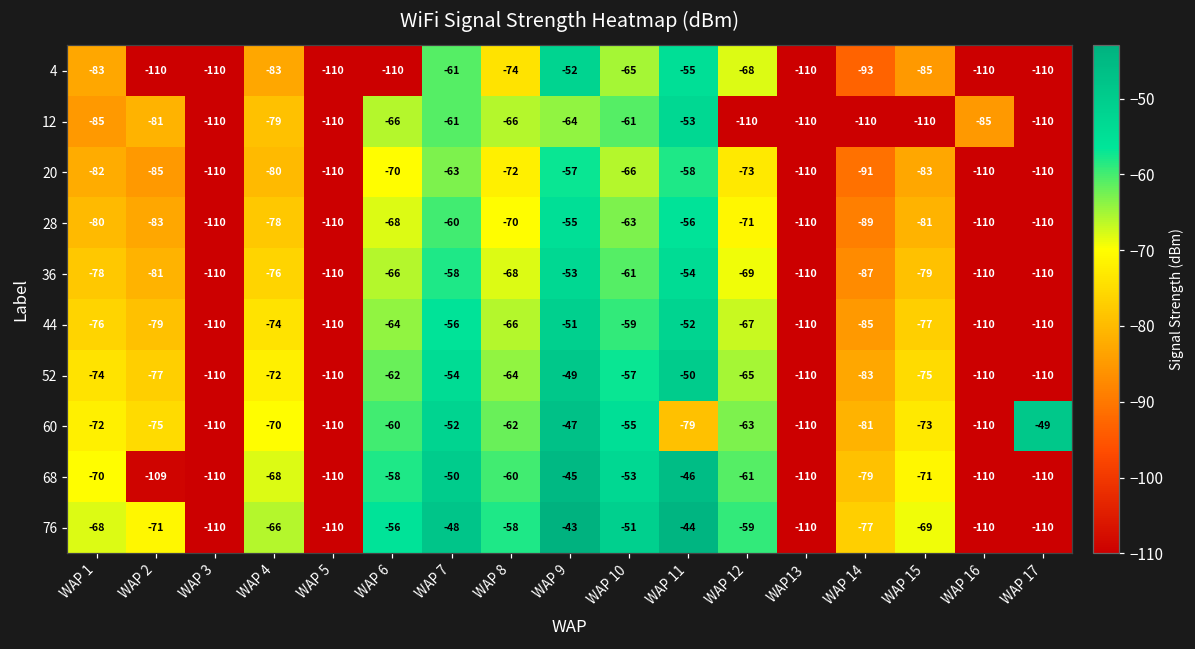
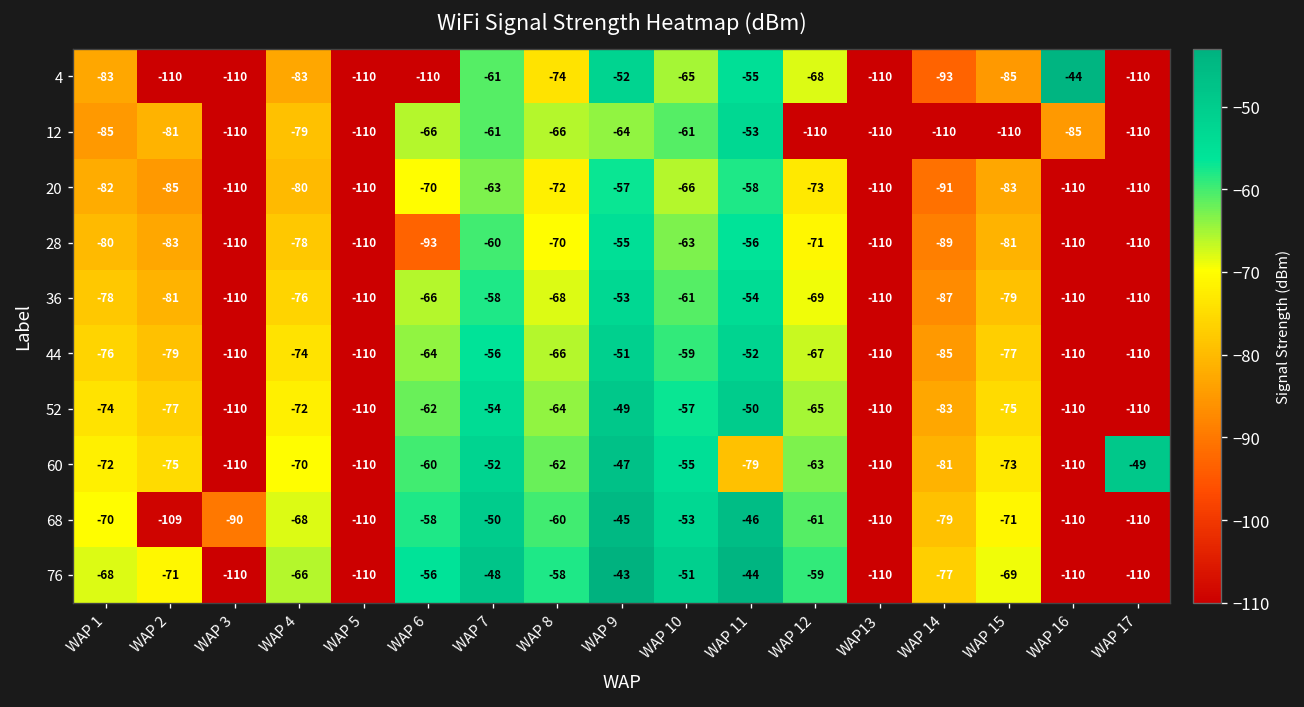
4, WAP 16: -110 -> -44
28, WAP 6: -68 -> -93
68, WAP 3: -110 -> -90
